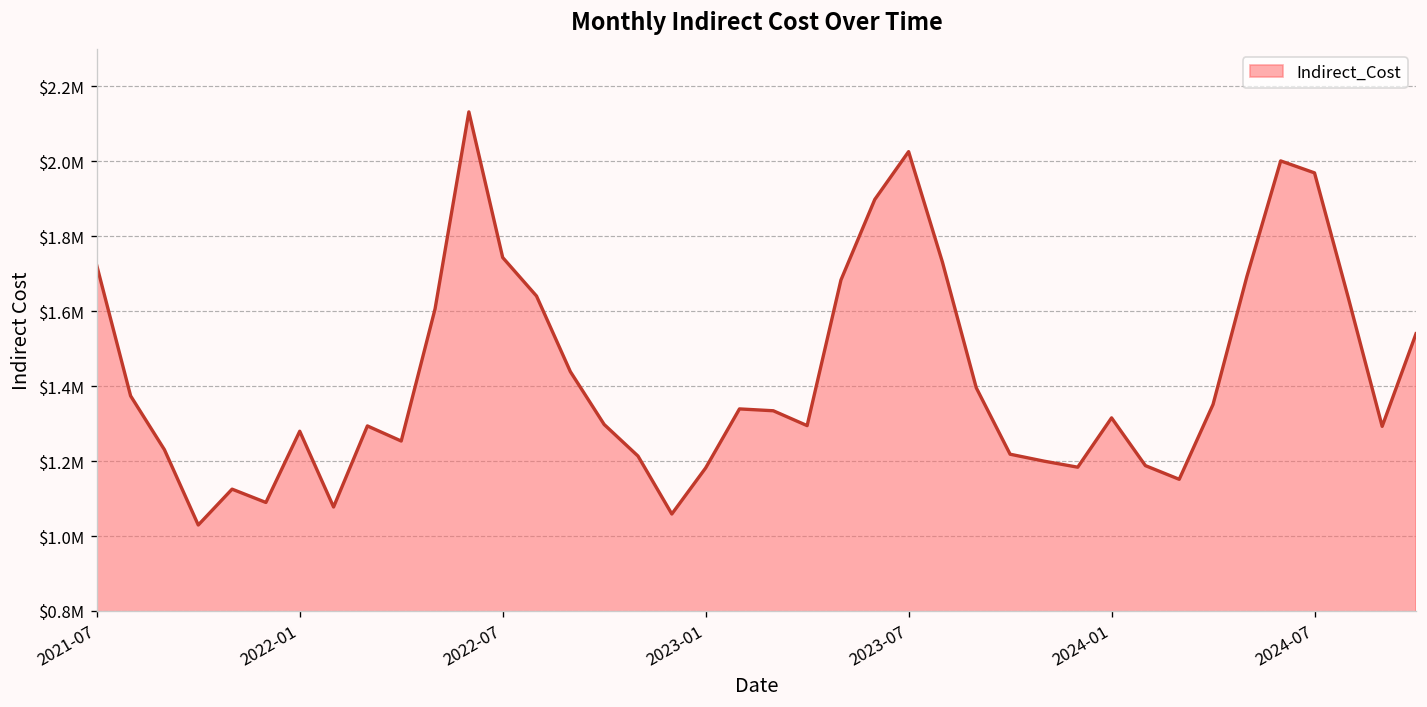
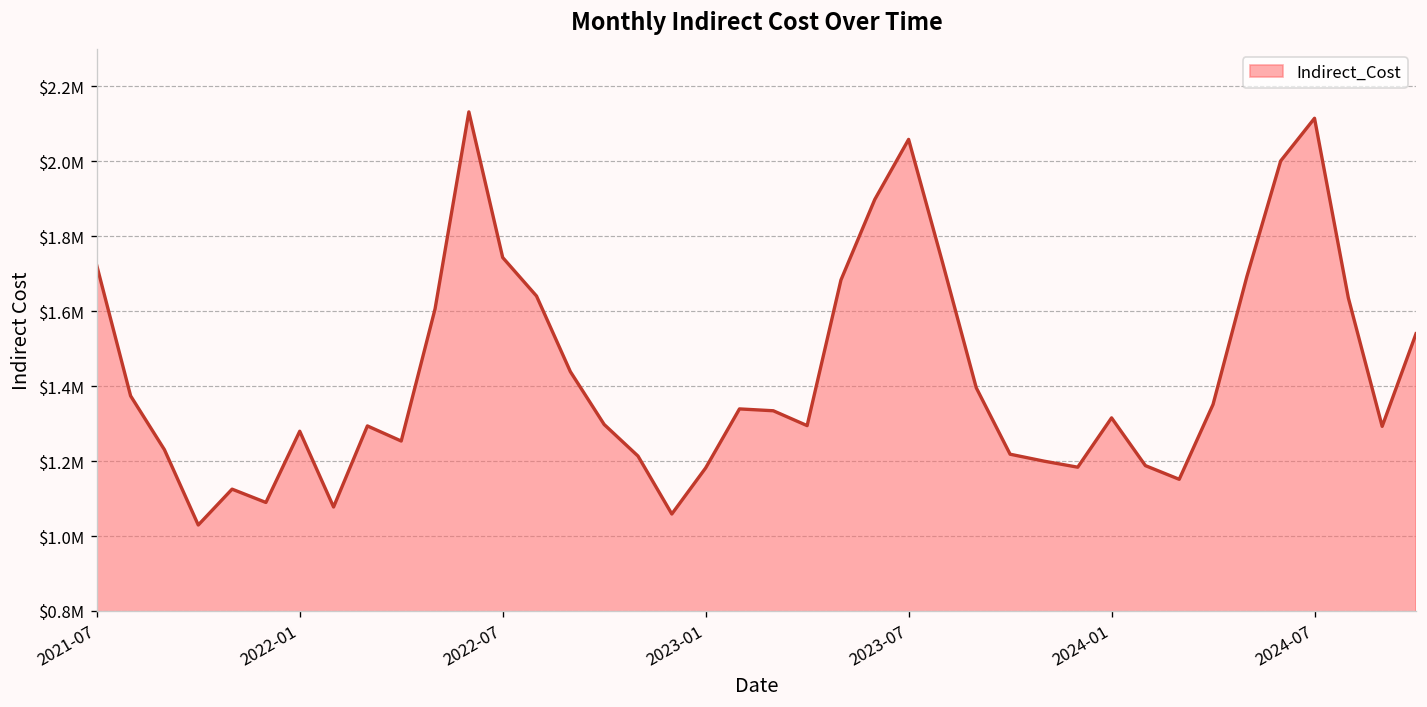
2023-07: $2030000 -> $2060000
2024-07: $1970000 -> $2120000
